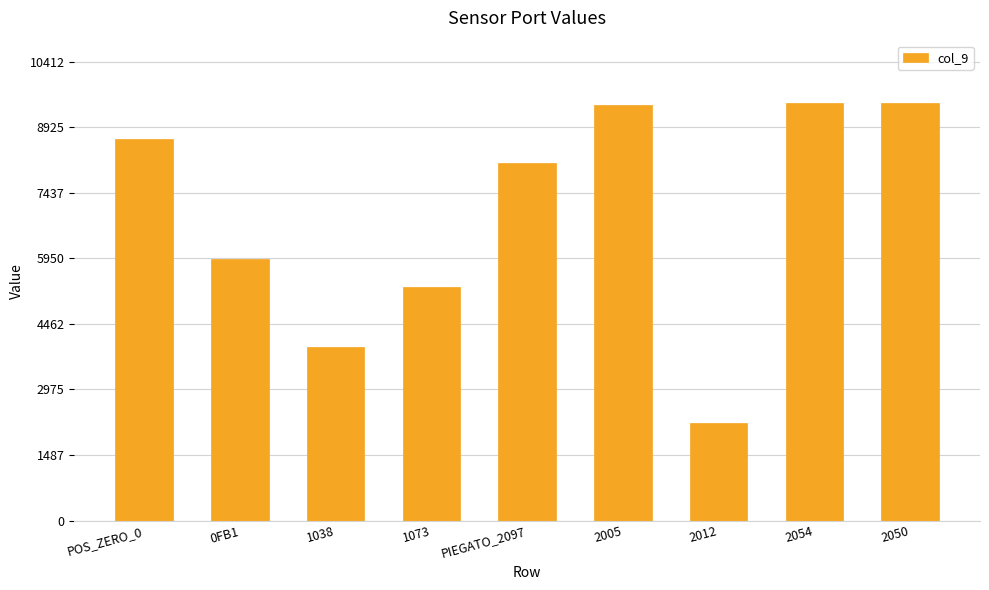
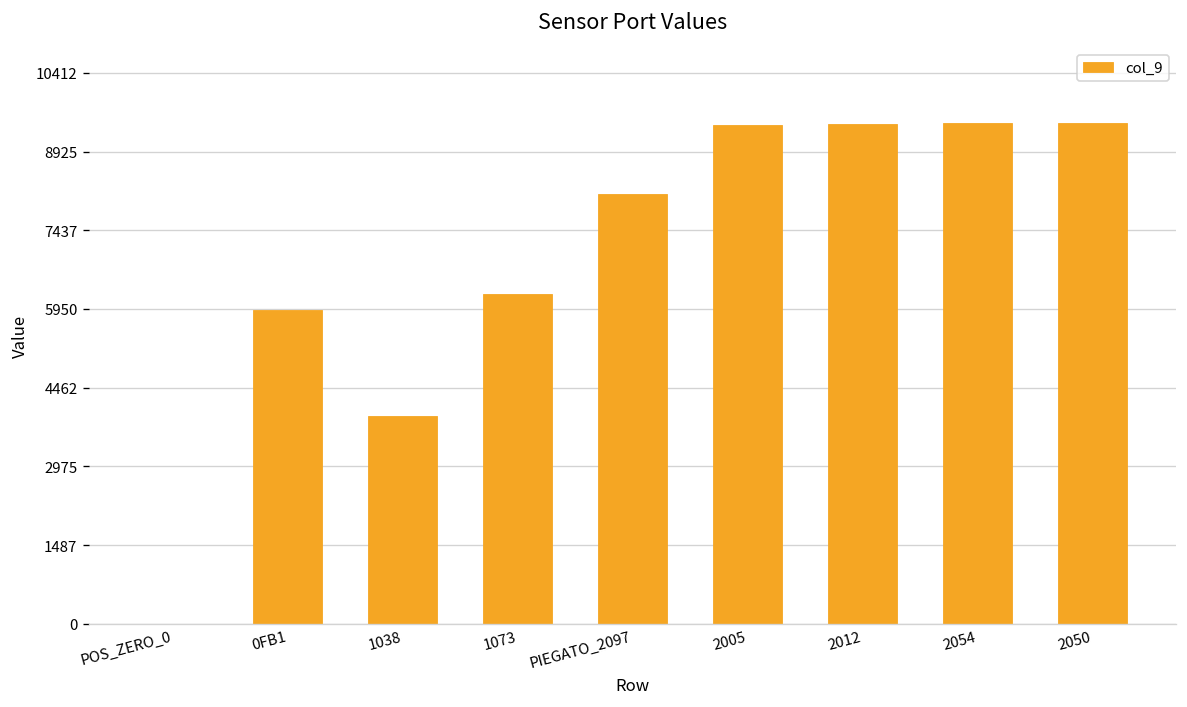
POS_ZERO_0: 8600 -> 0
1073: 5300 -> 6200
2012: 2200 -> 9400
